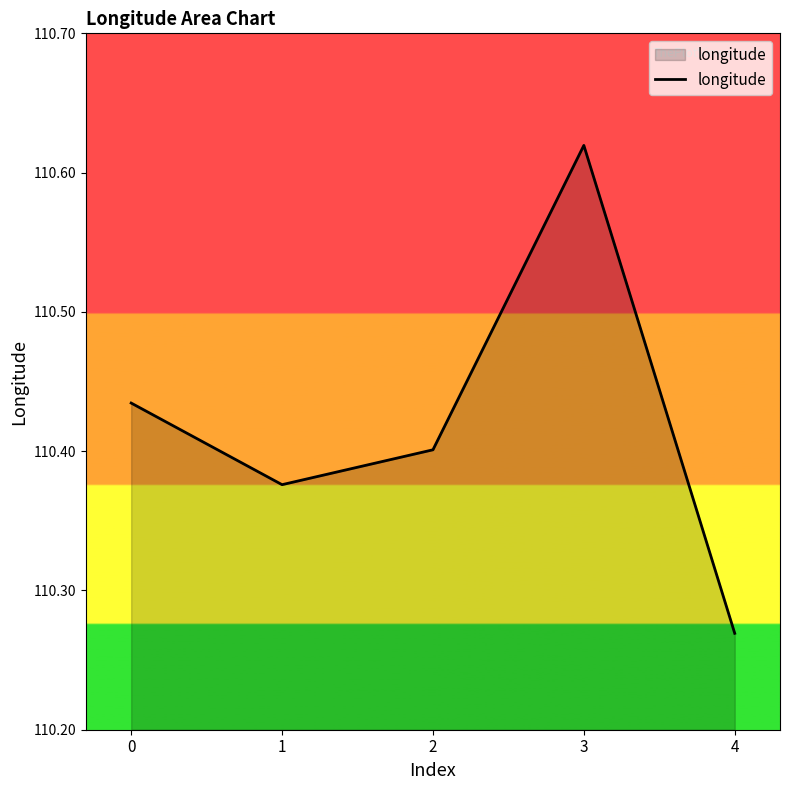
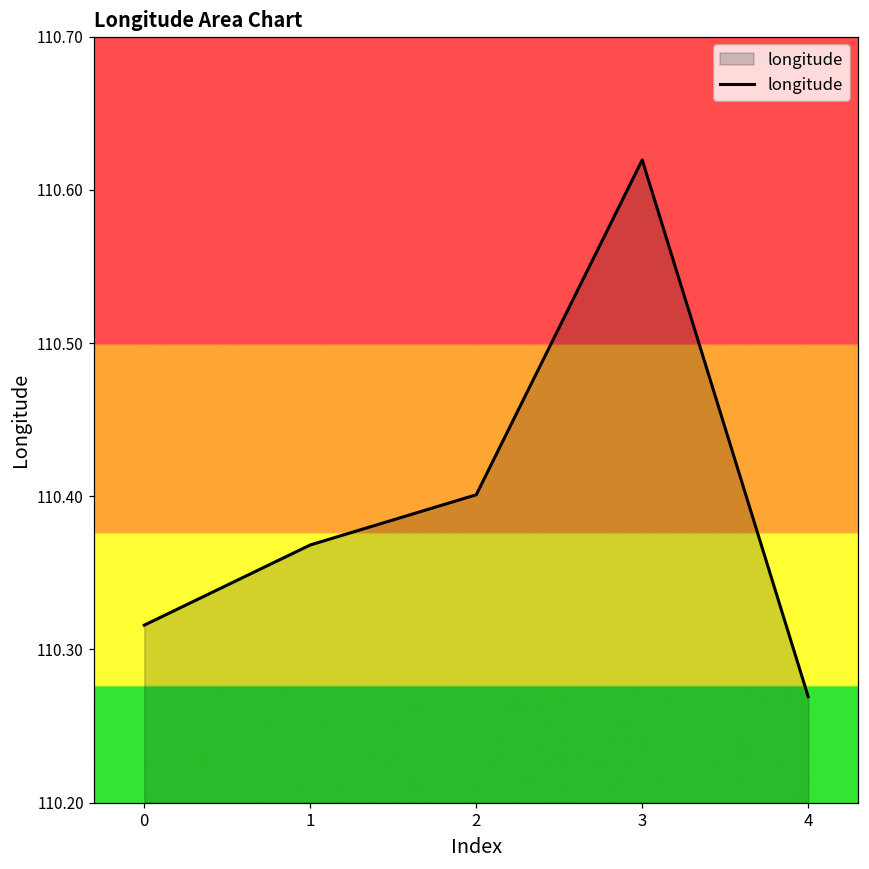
0: 110.435 -> 110.316
1: 110.376 -> 110.368
